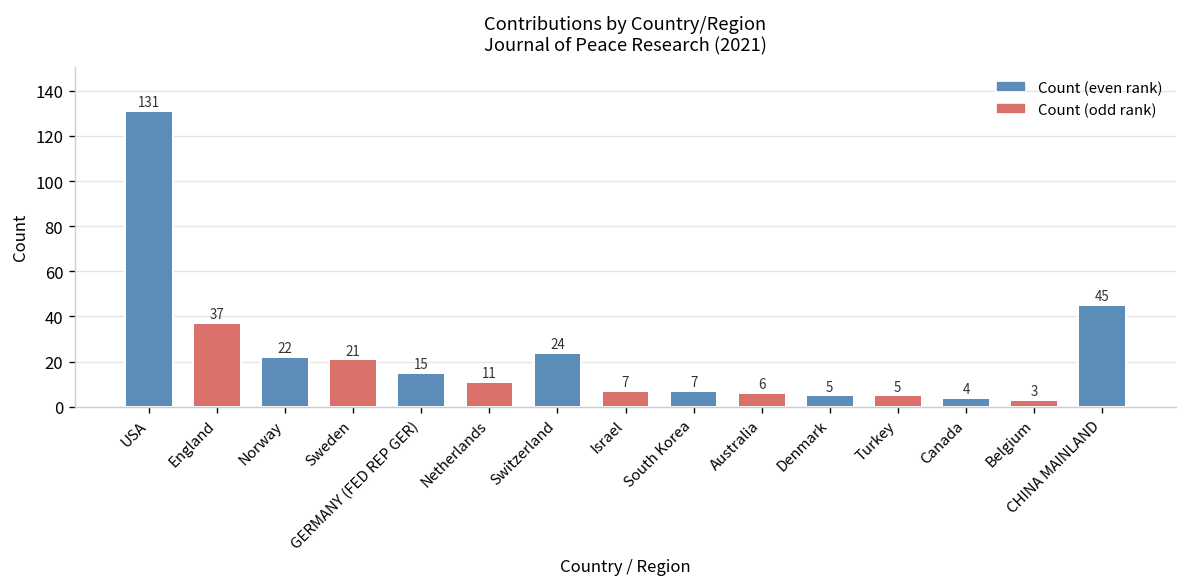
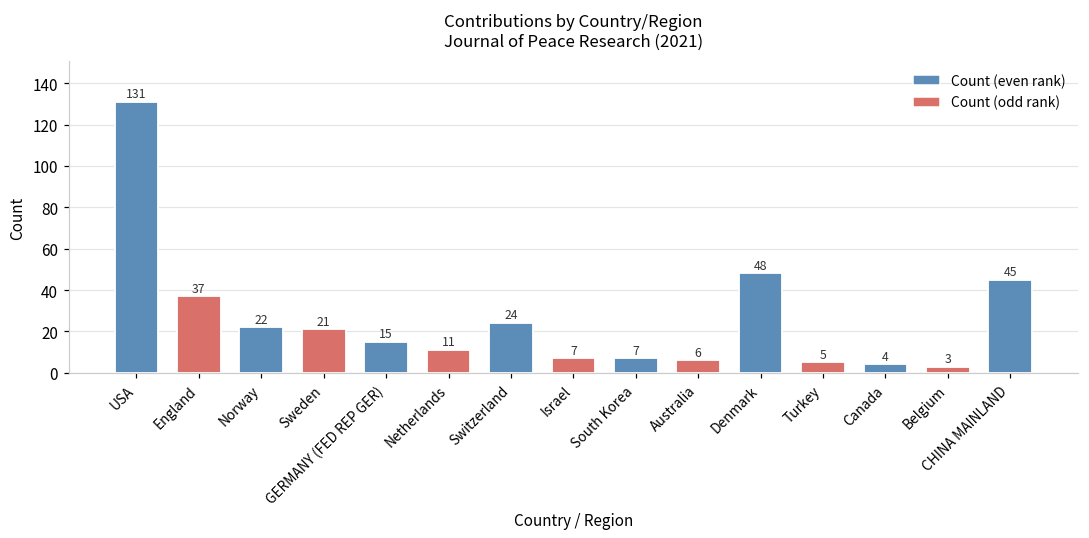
Denmark: 5 -> 48
